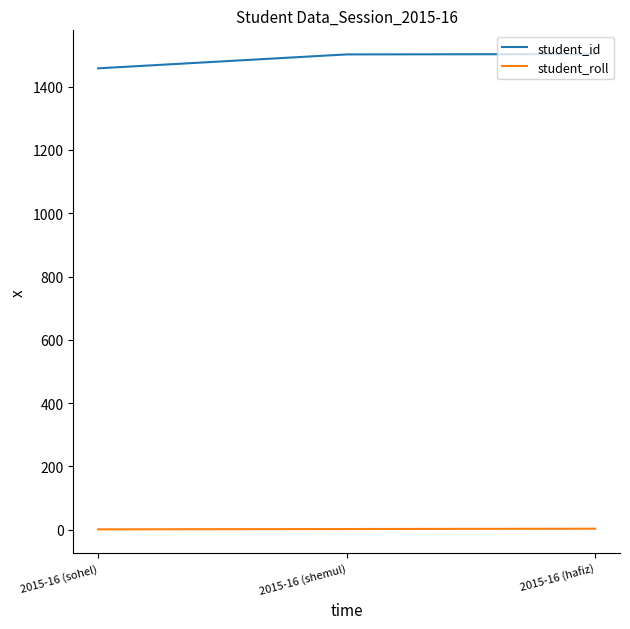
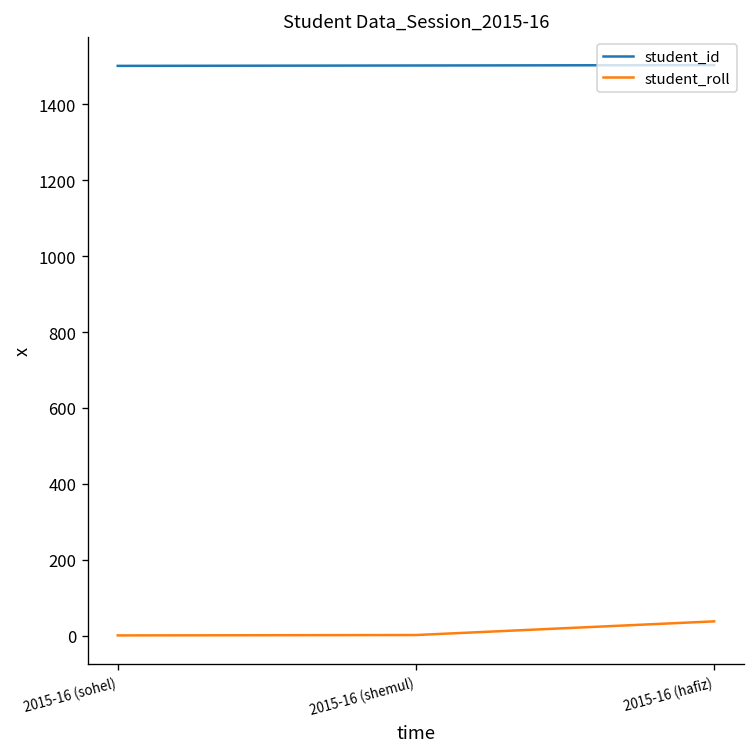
student_id, 2015-16 (sohel): 1460 -> 1500
student_roll, 2015-16 (hafiz): 0 -> 40
